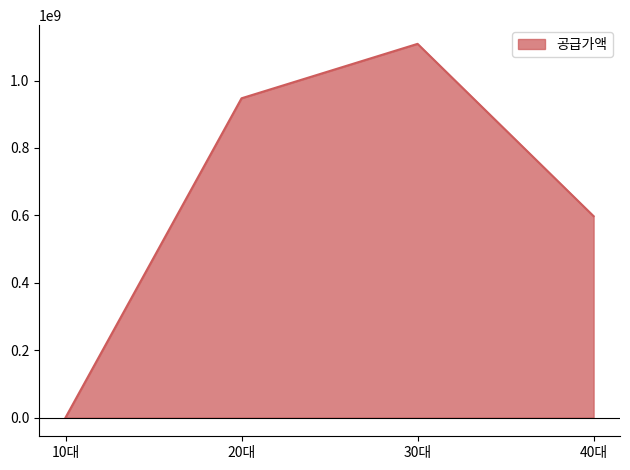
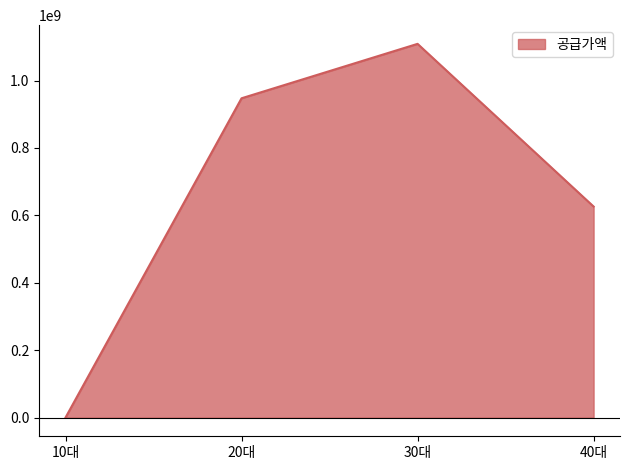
40대: 600000000 -> 630000000
